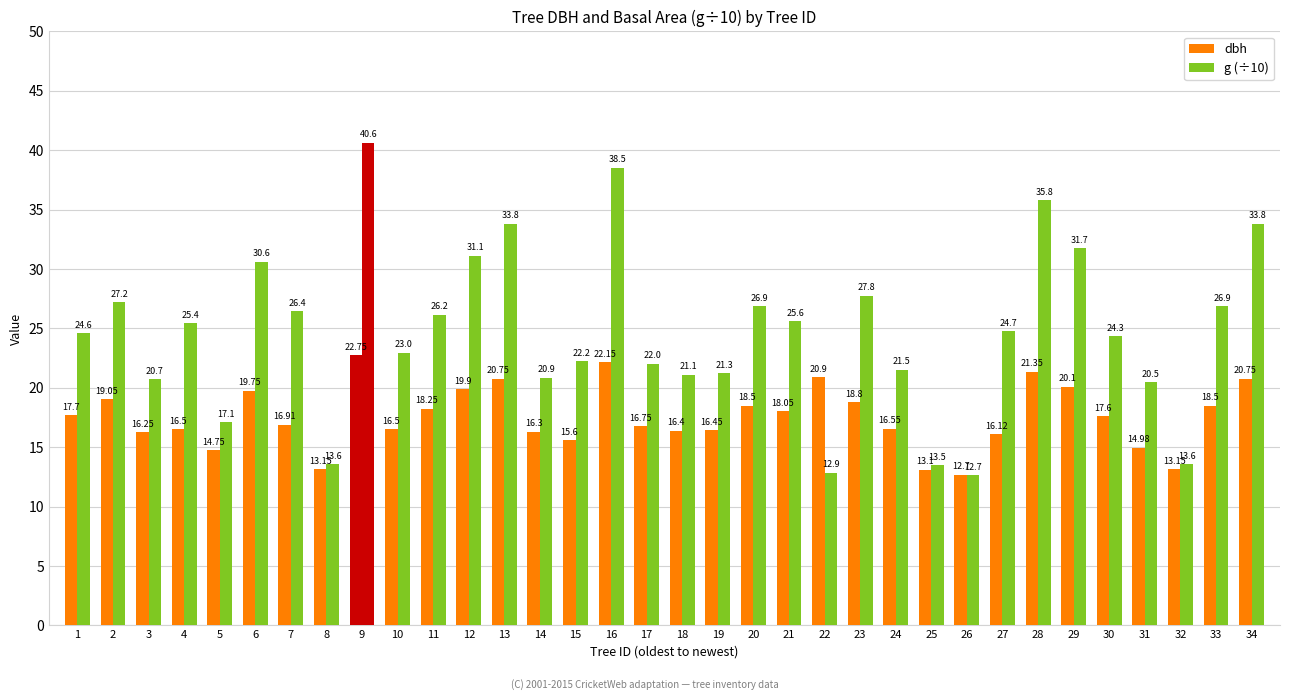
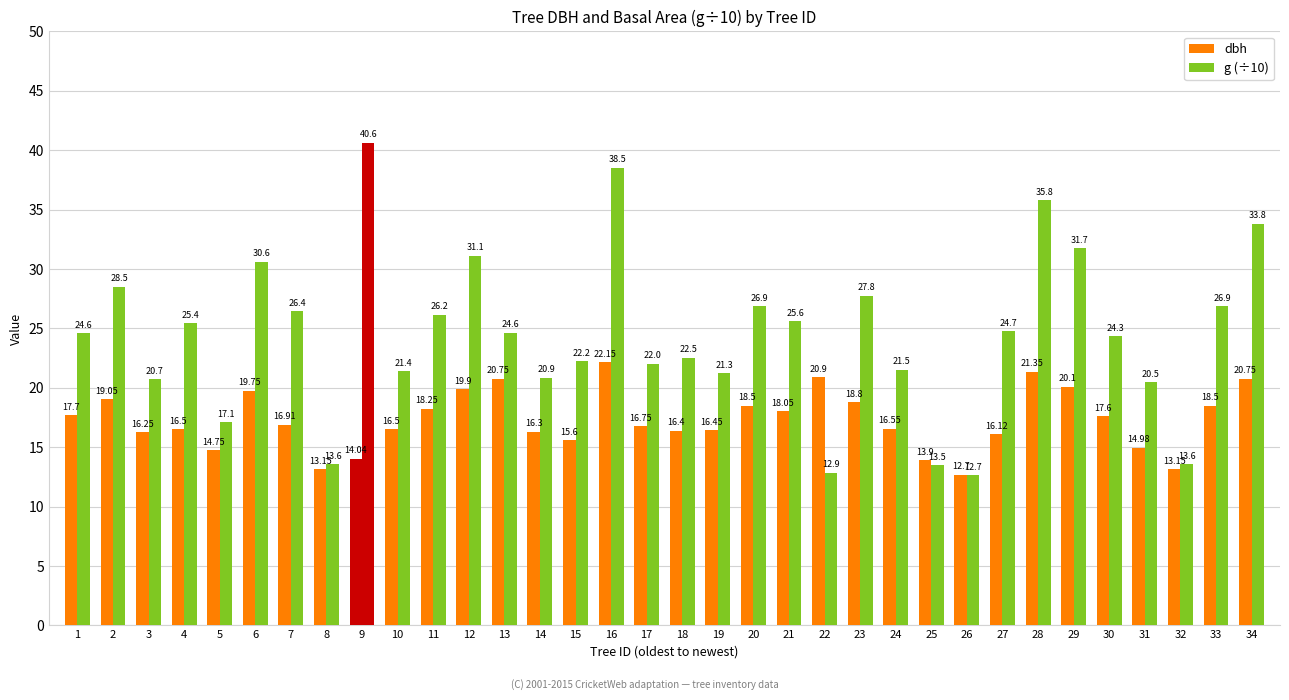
g (÷10), 2: 27.2 -> 28.5
dbh, 9: 22.75 -> 14.04
g (÷10), 10: 23.0 -> 21.4
g (÷10), 13: 33.8 -> 24.6
g (÷10), 18: 21.1 -> 22.5
dbh, 25: 13.1 -> 13.9
